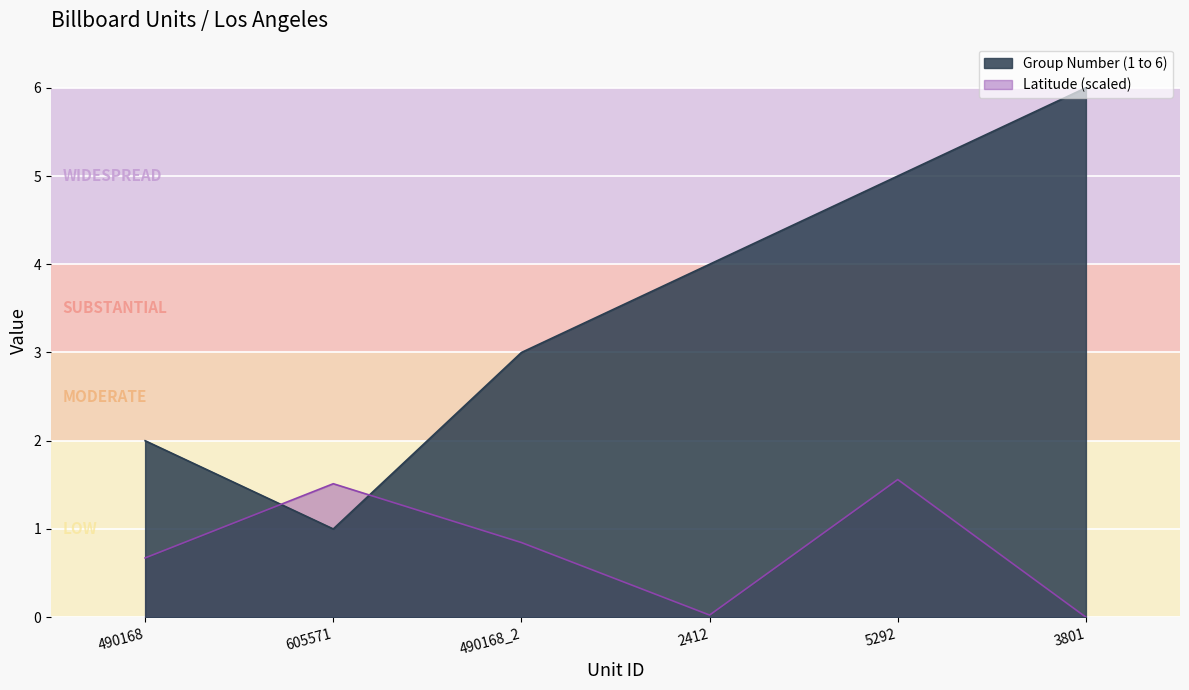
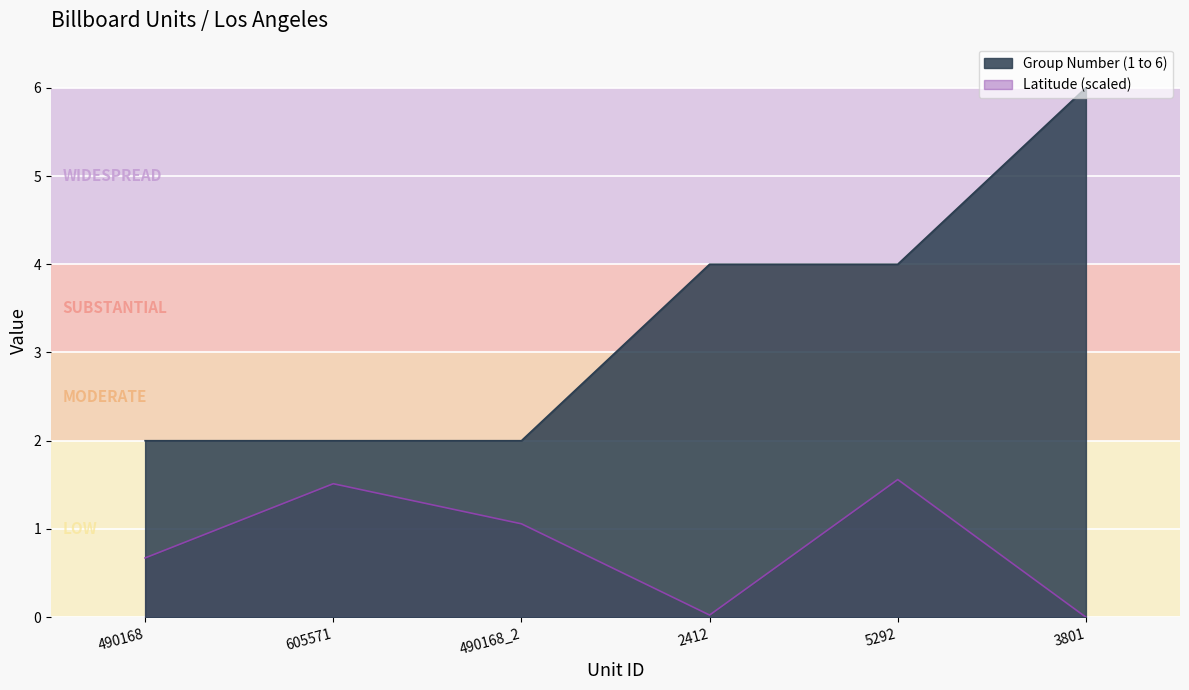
Group Number (1 to 6), 605571: 1 -> 2
Group Number (1 to 6), 490168_2: 3 -> 2
Latitude (scaled), 490168_2: 0.8 -> 1.1
Group Number (1 to 6), 5292: 5 -> 4
